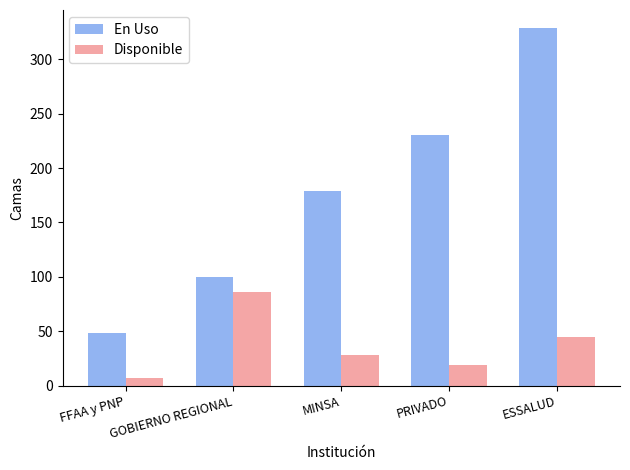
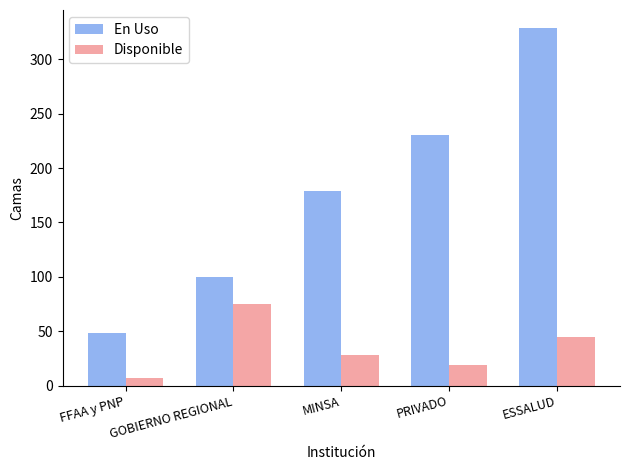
Disponible, GOBIERNO REGIONAL: 86 -> 75
